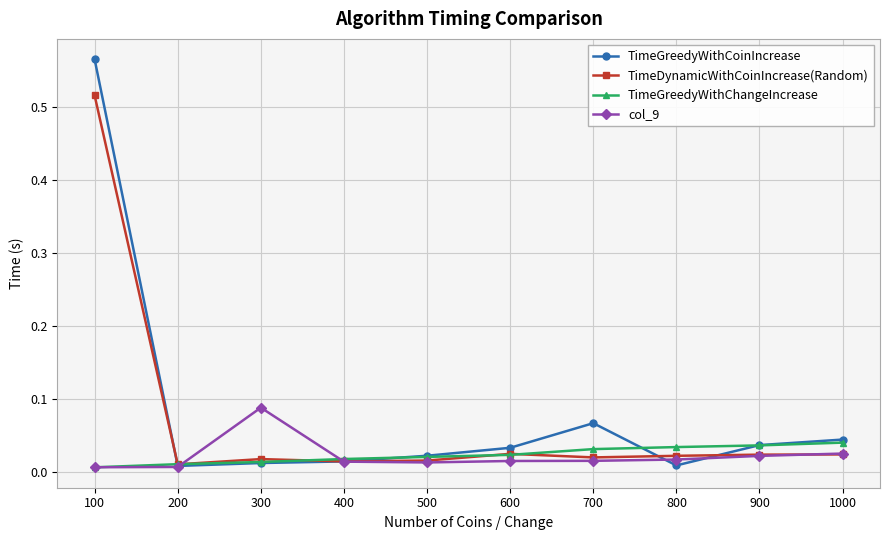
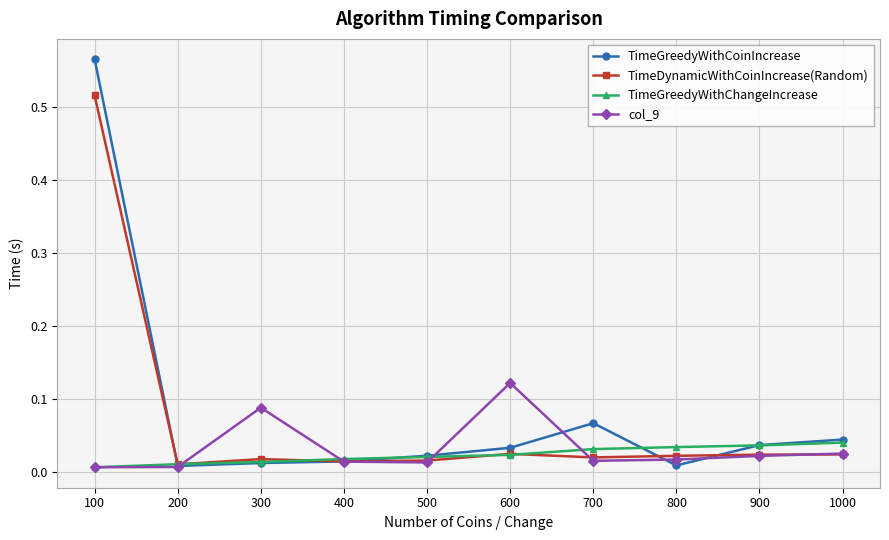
col_9, 600: 0.01 -> 0.12
